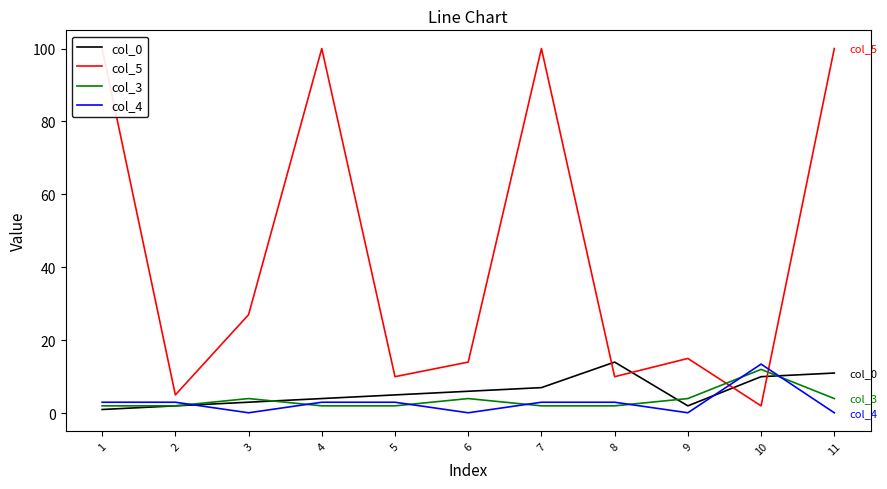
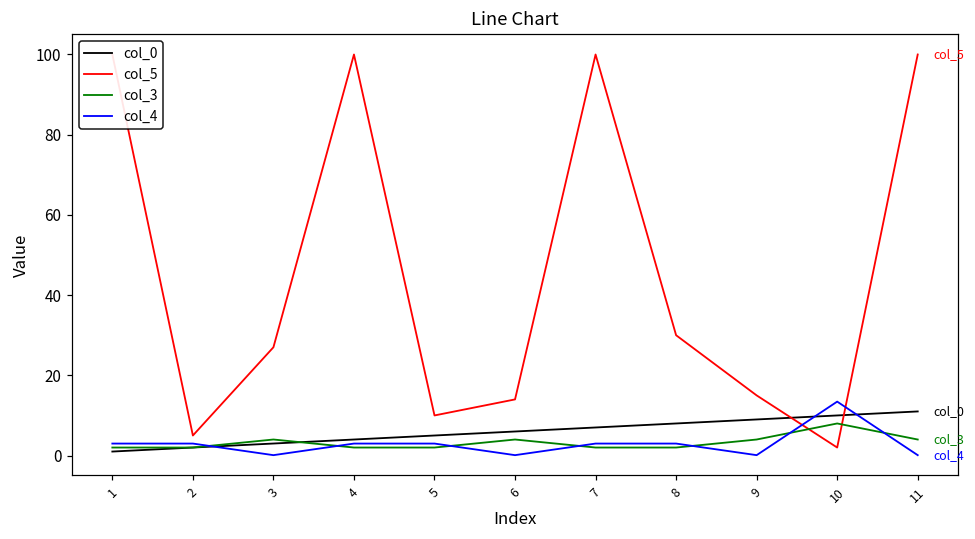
col_0, 8: 14 -> 8
col_5, 8: 10 -> 30
col_0, 9: 2 -> 9
col_3, 10: 12 -> 8
